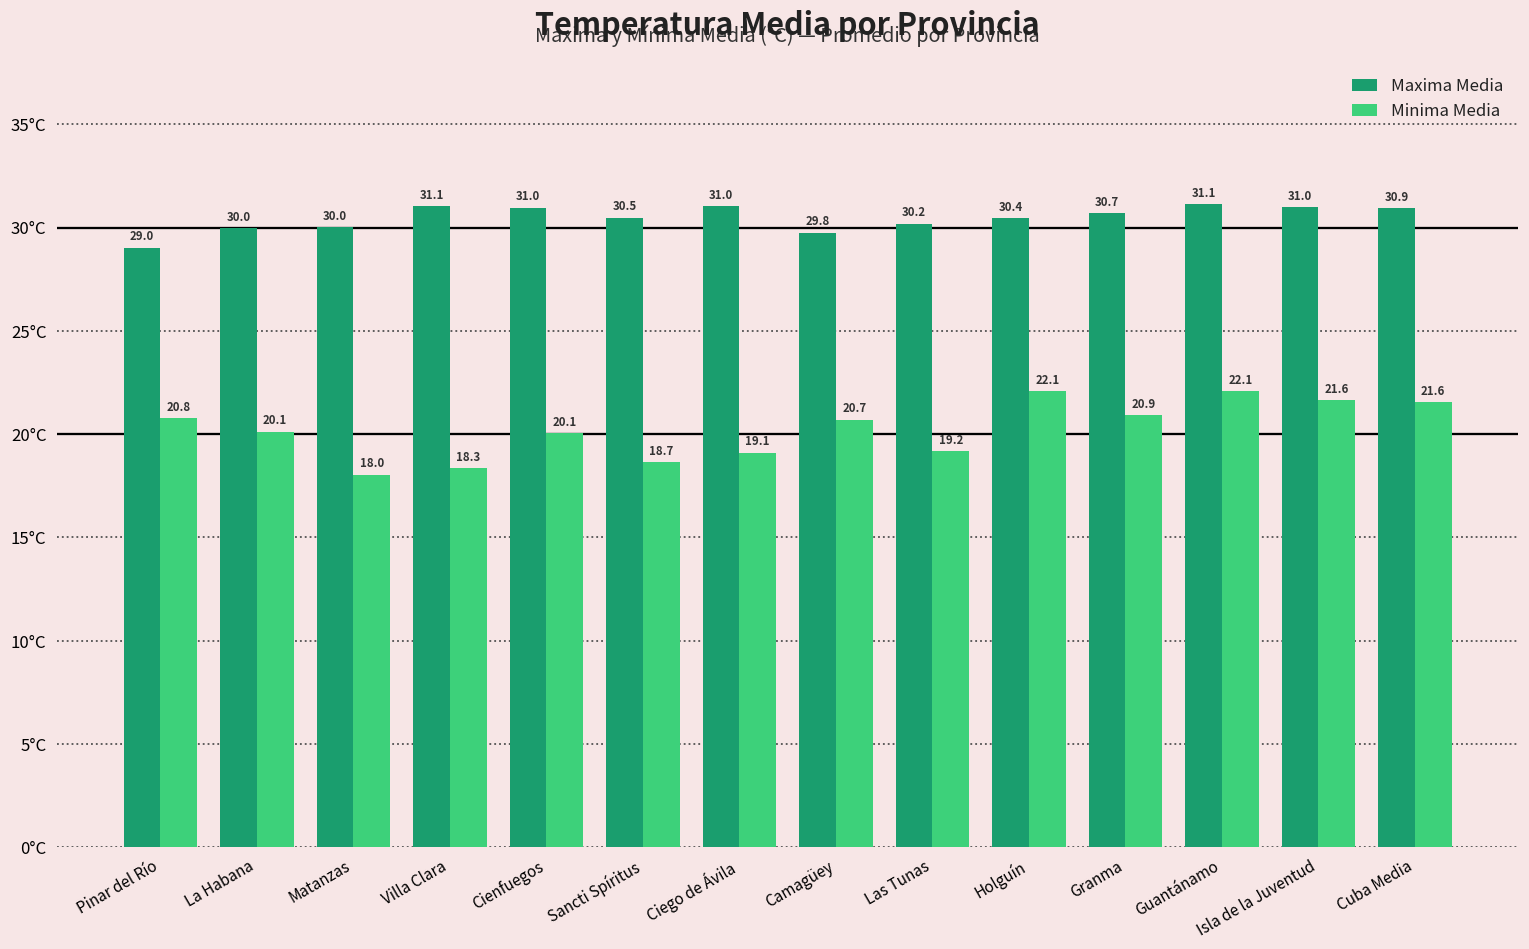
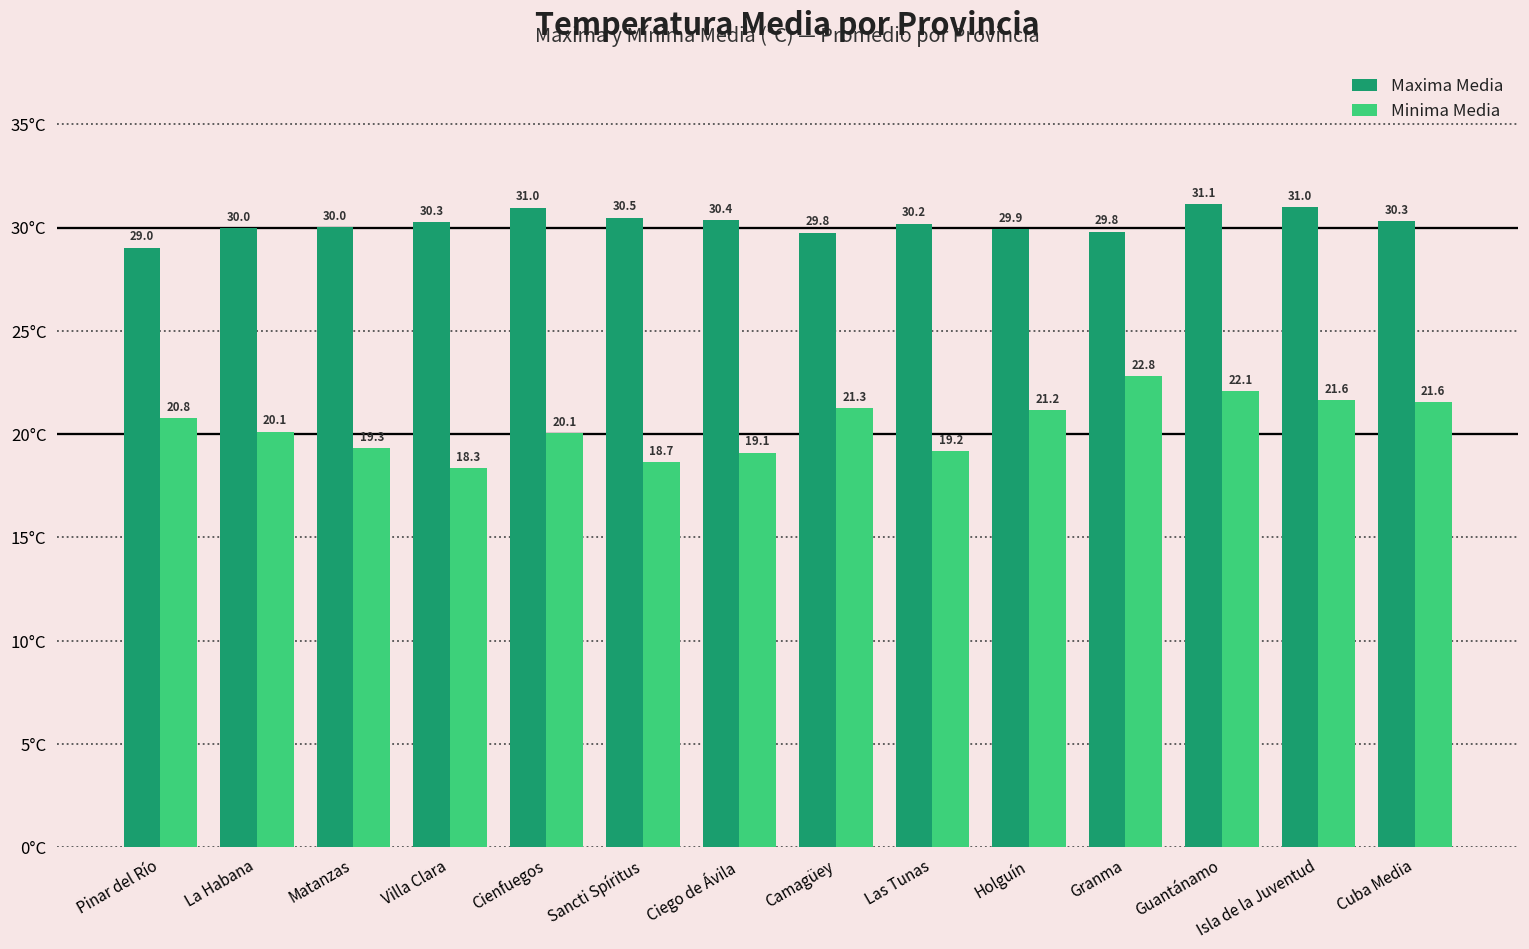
Minima Media, Matanzas: 18.0 -> 19.3
Maxima Media, Villa Clara: 31.1 -> 30.3
Maxima Media, Ciego de Ávila: 31.0 -> 30.4
Minima Media, Camagüey: 20.7 -> 21.3
Maxima Media, Holguín: 30.4 -> 29.9
Minima Media, Holguín: 22.1 -> 21.2
Maxima Media, Granma: 30.7 -> 29.8
Minima Media, Granma: 20.9 -> 22.8
Maxima Media, Cuba Media: 30.9 -> 30.3
